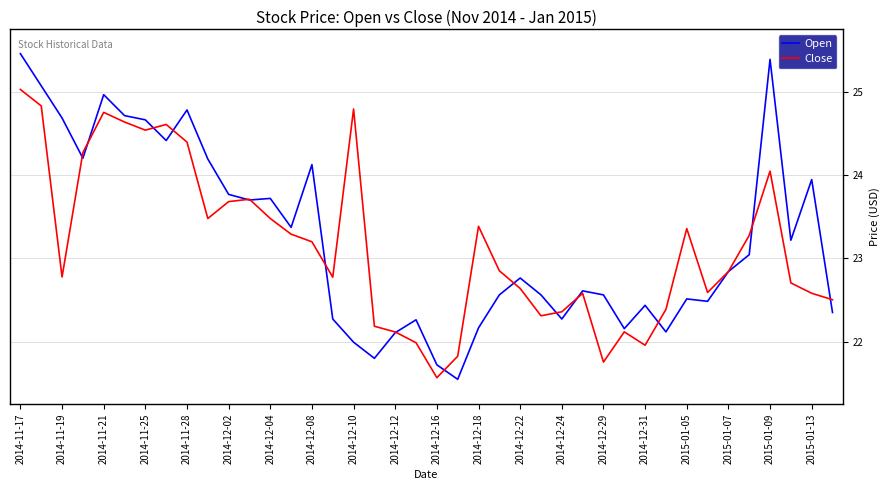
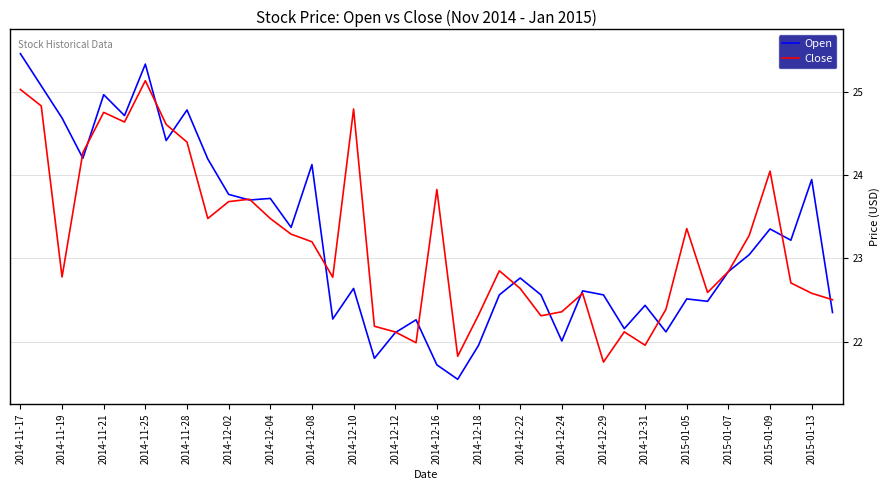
Open, 2014-11-25: 24.7 -> 25.3
Close, 2014-11-25: 24.5 -> 25.1
Open, 2014-12-10: 22.0 -> 22.6
Close, 2014-12-16: 21.6 -> 23.8
Open, 2014-12-18: 22.2 -> 22.0
Close, 2014-12-18: 23.4 -> 22.3
Open, 2014-12-24: 22.3 -> 22.0
Open, 2015-01-09: 25.4 -> 23.4
